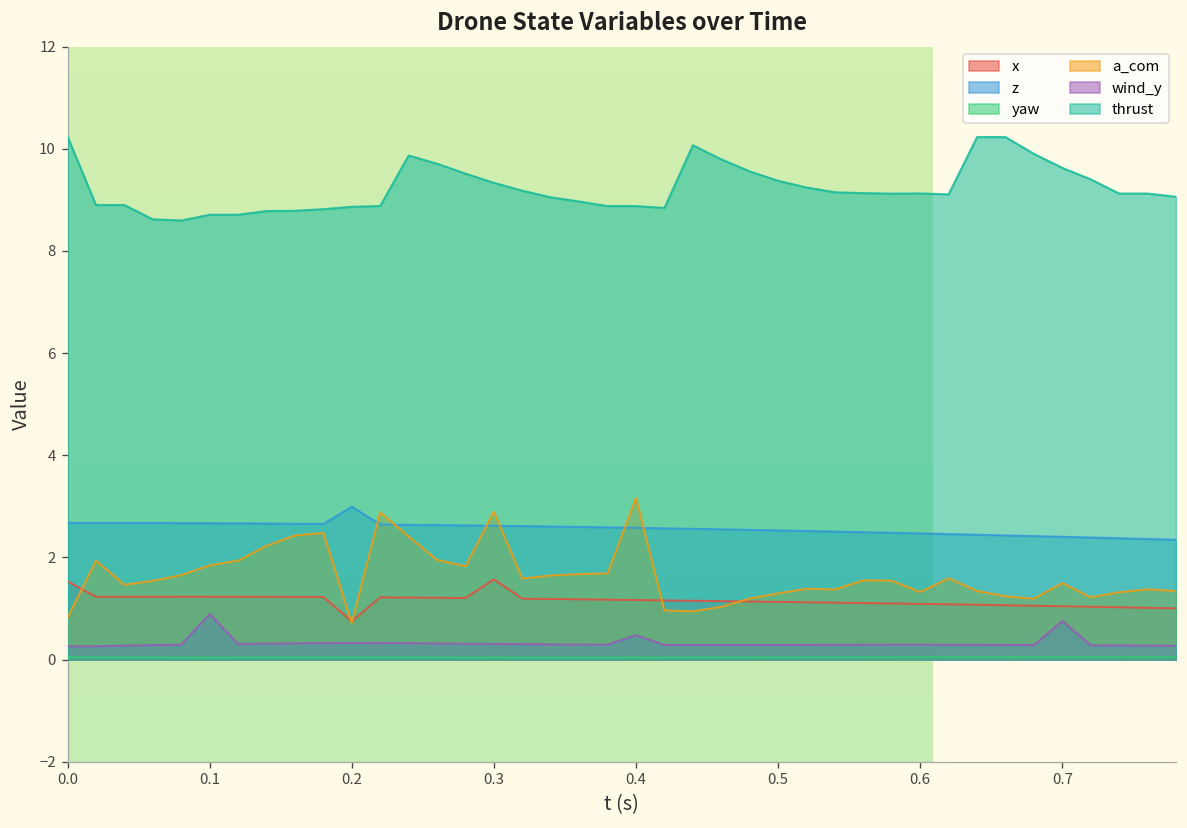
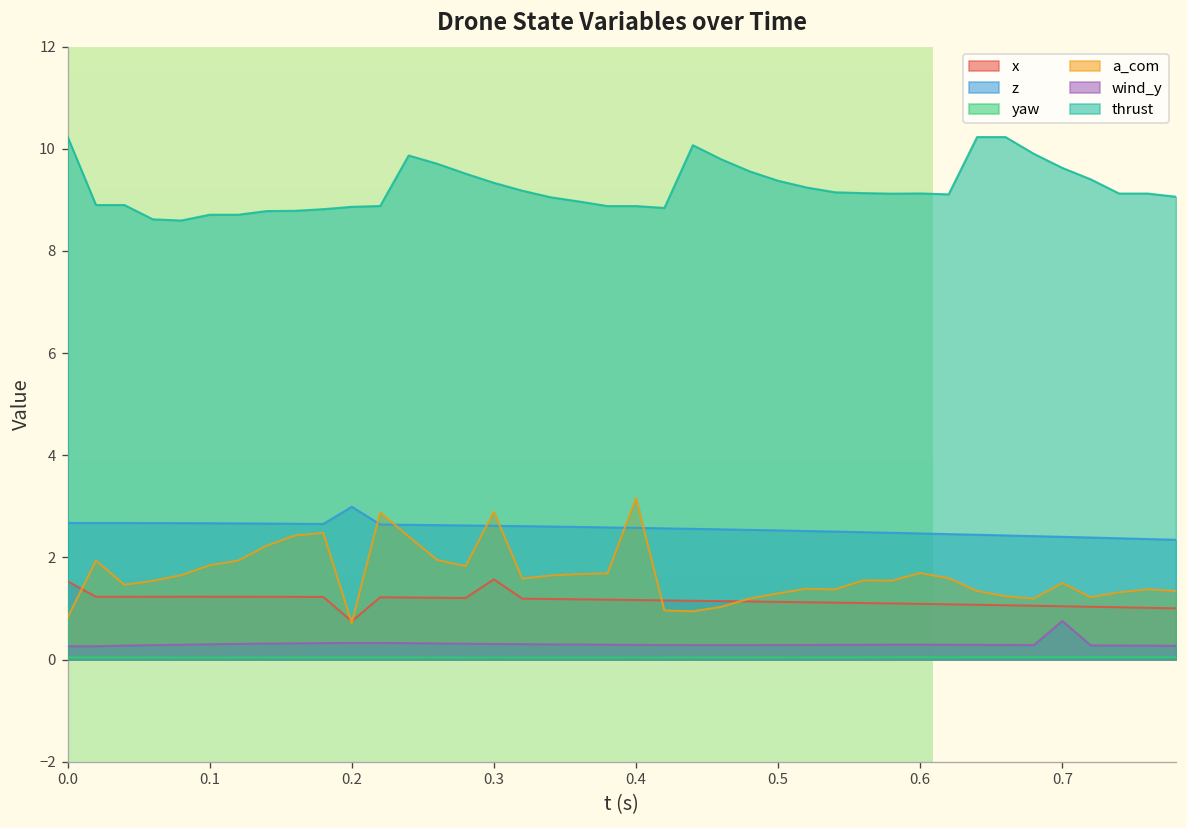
wind_y, 0.1: 0.9 -> 0.3
wind_y, 0.4: 0.5 -> 0.3
a_com, 0.6: 1.3 -> 1.7
